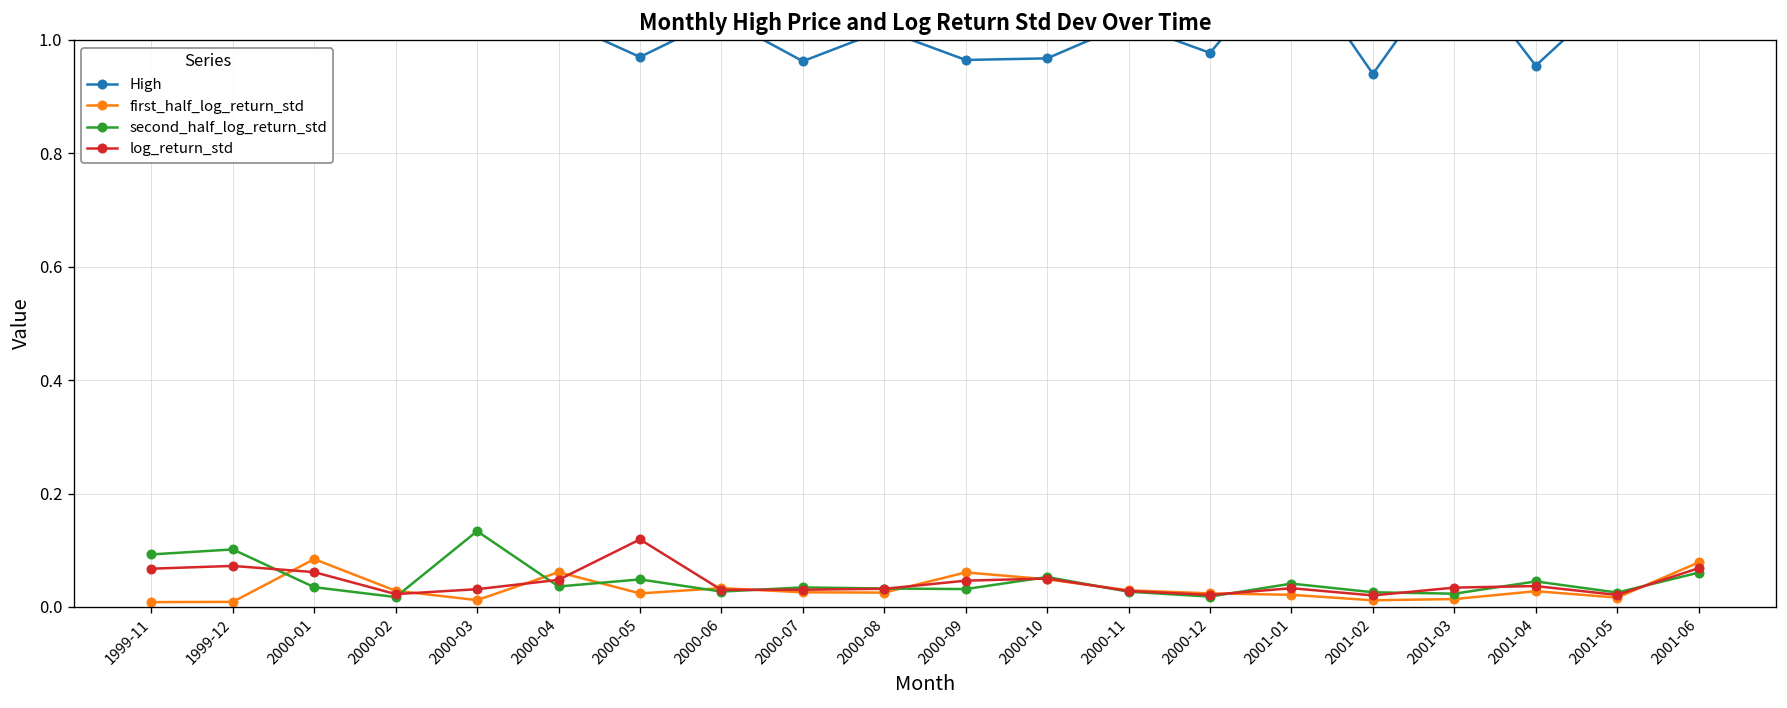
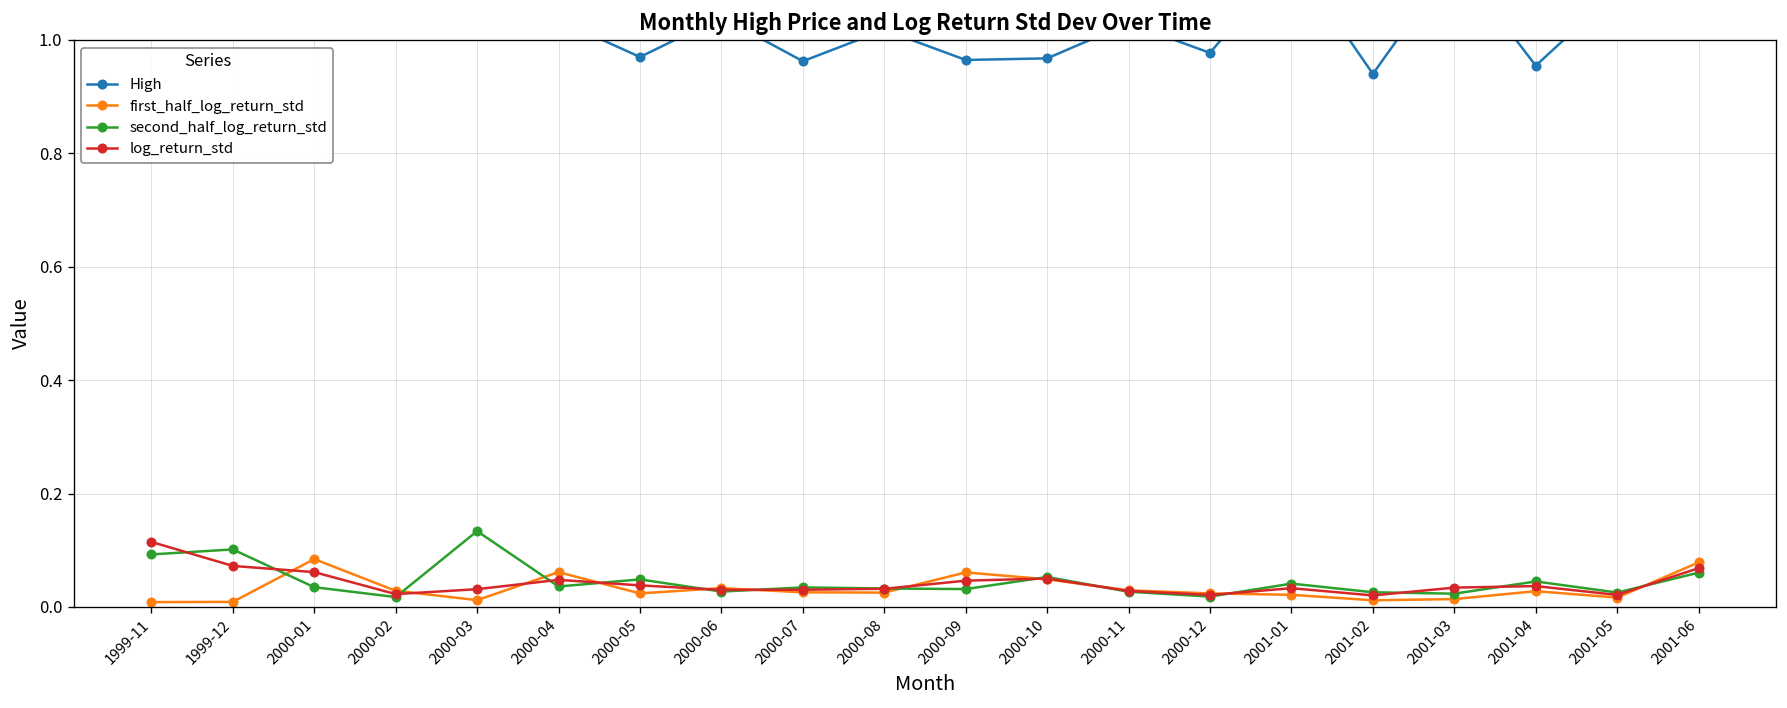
log_return_std, 1999-11: 0.07 -> 0.11
log_return_std, 2000-05: 0.12 -> 0.04
